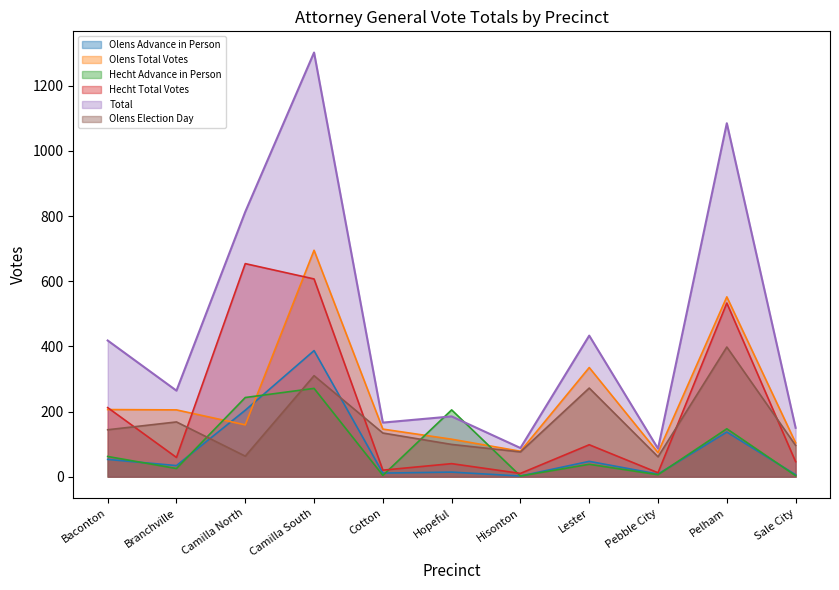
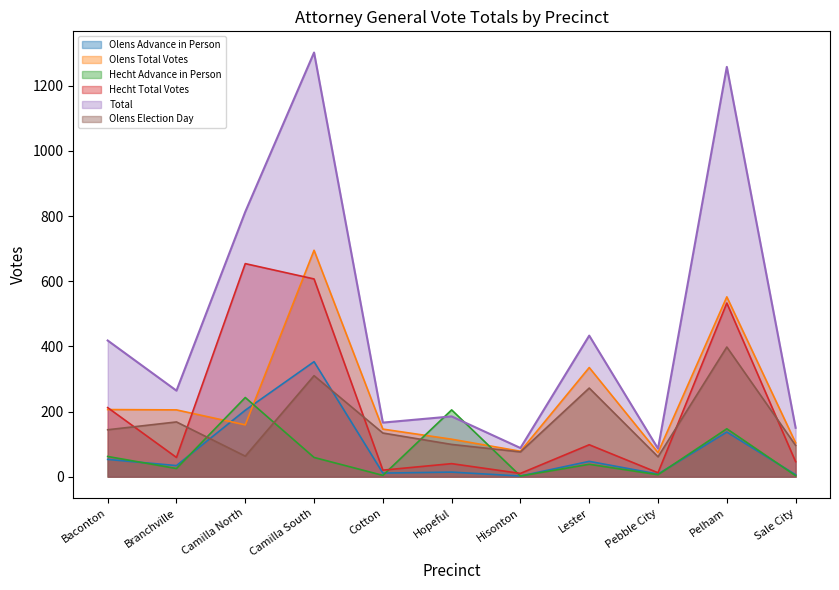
Olens Advance in Person, Camilla South: 390 -> 350
Hecht Advance in Person, Camilla South: 270 -> 60
Total, Pelham: 1090 -> 1260
